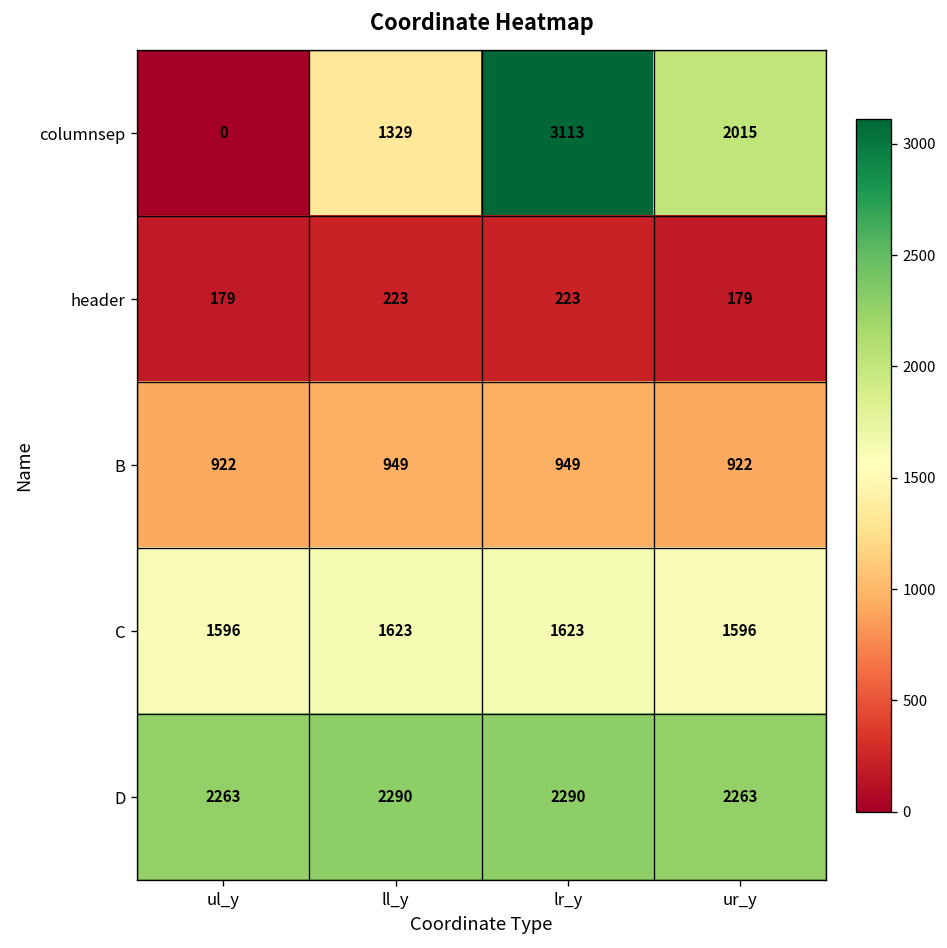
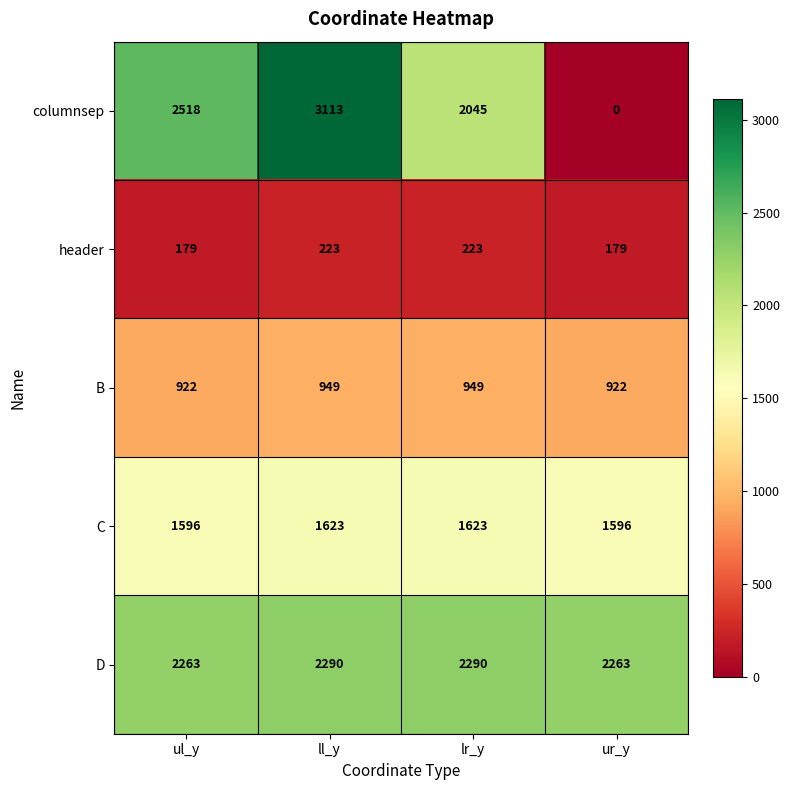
columnsep, ul_y: 0 -> 2518
columnsep, ll_y: 1329 -> 3113
columnsep, lr_y: 3113 -> 2045
columnsep, ur_y: 2015 -> 0
